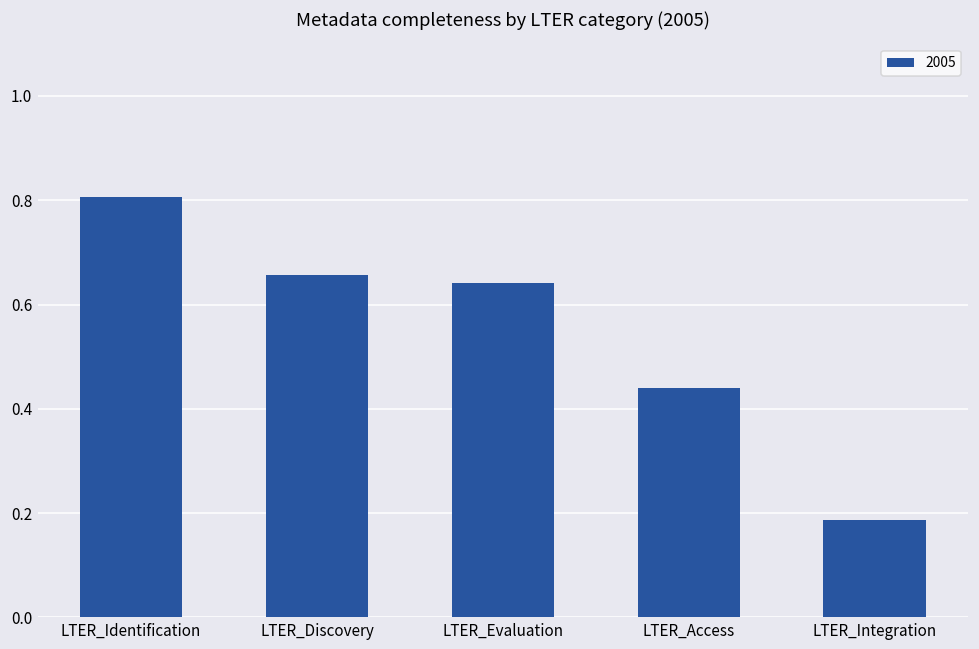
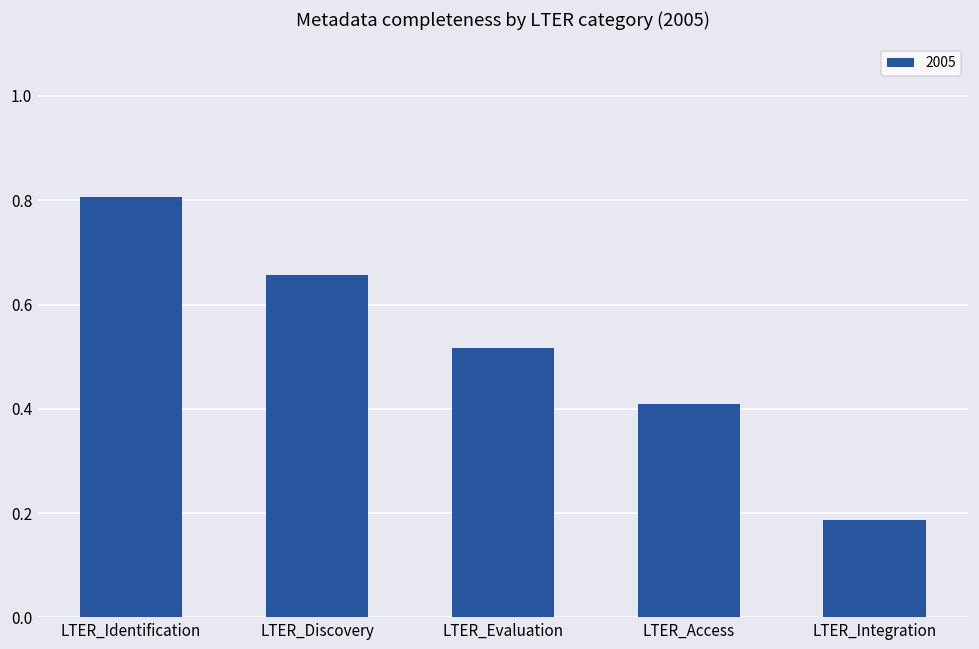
LTER_Evaluation: 0.64 -> 0.52
LTER_Access: 0.44 -> 0.41
